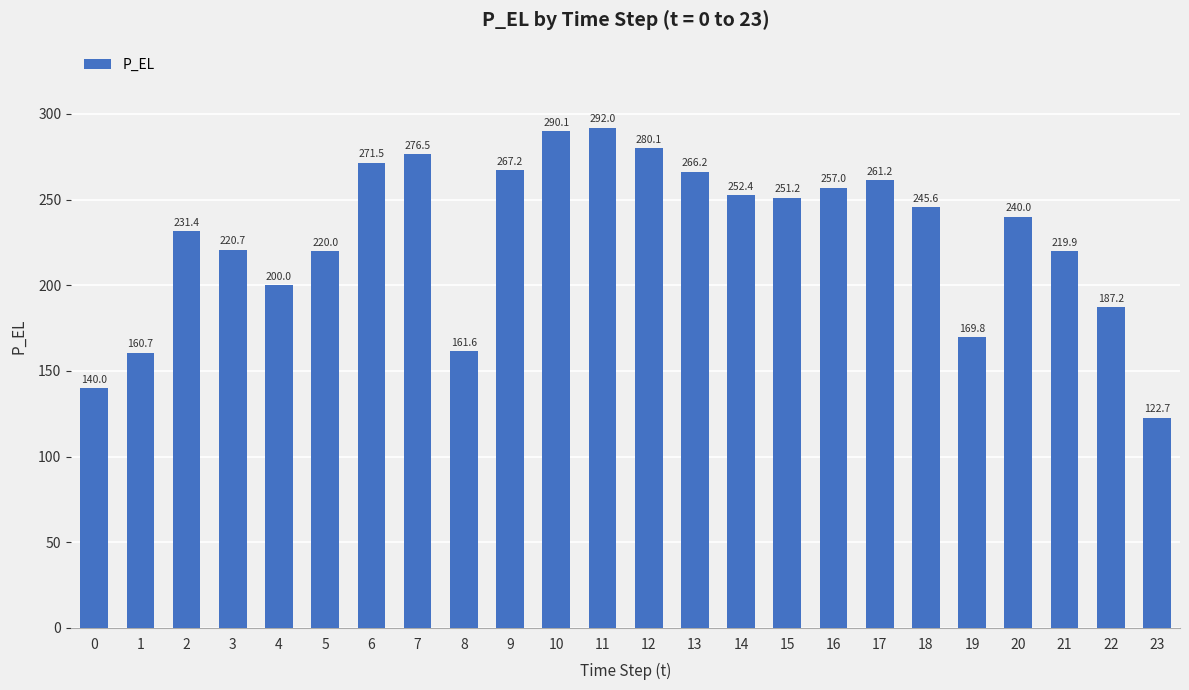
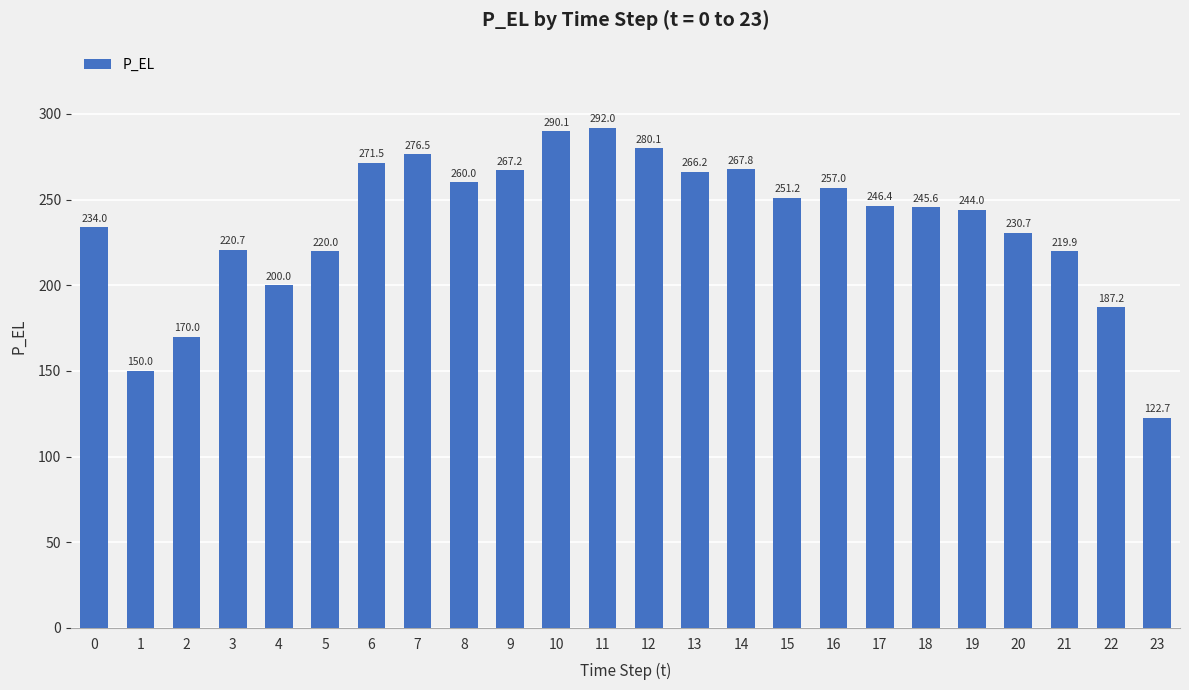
0: 140.0 -> 234.0
1: 160.7 -> 150.0
2: 231.4 -> 170.0
8: 161.6 -> 260.0
14: 252.4 -> 267.8
17: 261.2 -> 246.4
19: 169.8 -> 244.0
20: 240.0 -> 230.7
